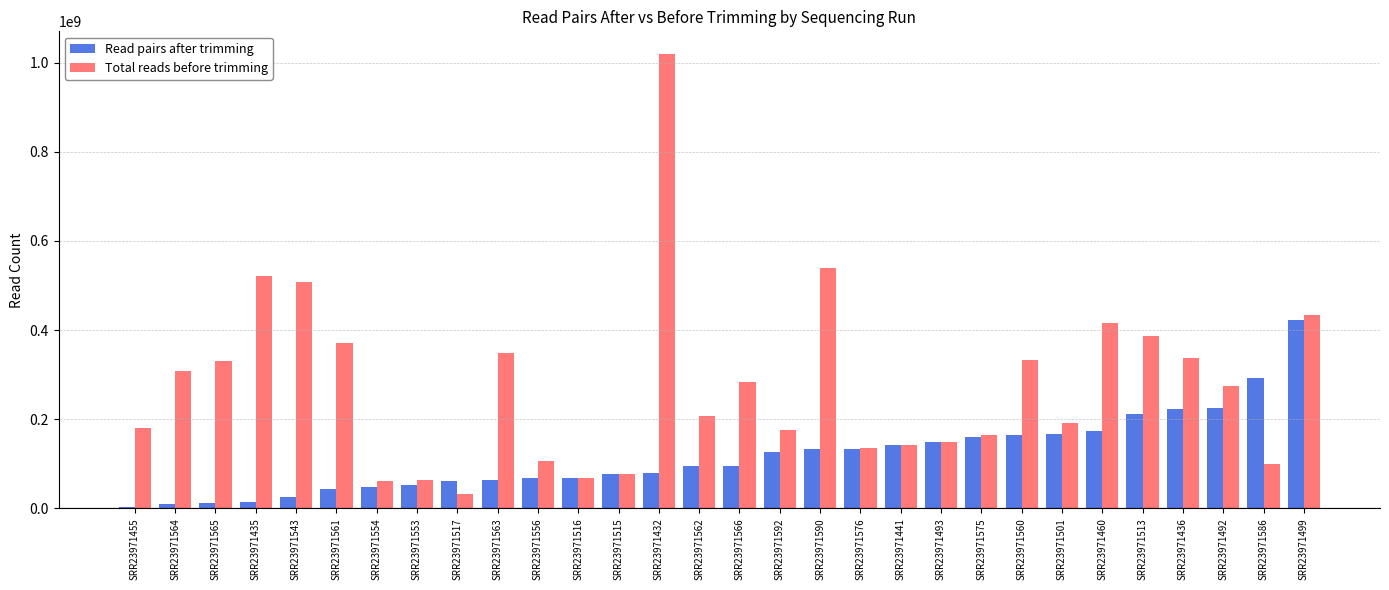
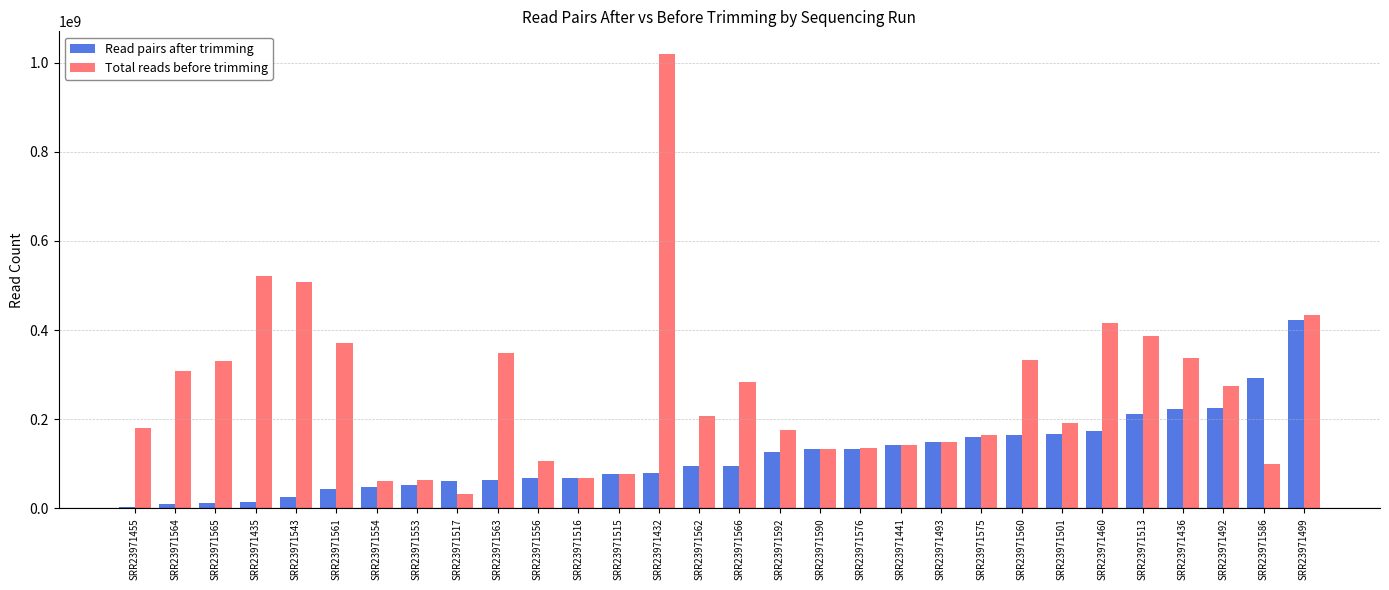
Total reads before trimming, SRR23971590: 540000000 -> 130000000
